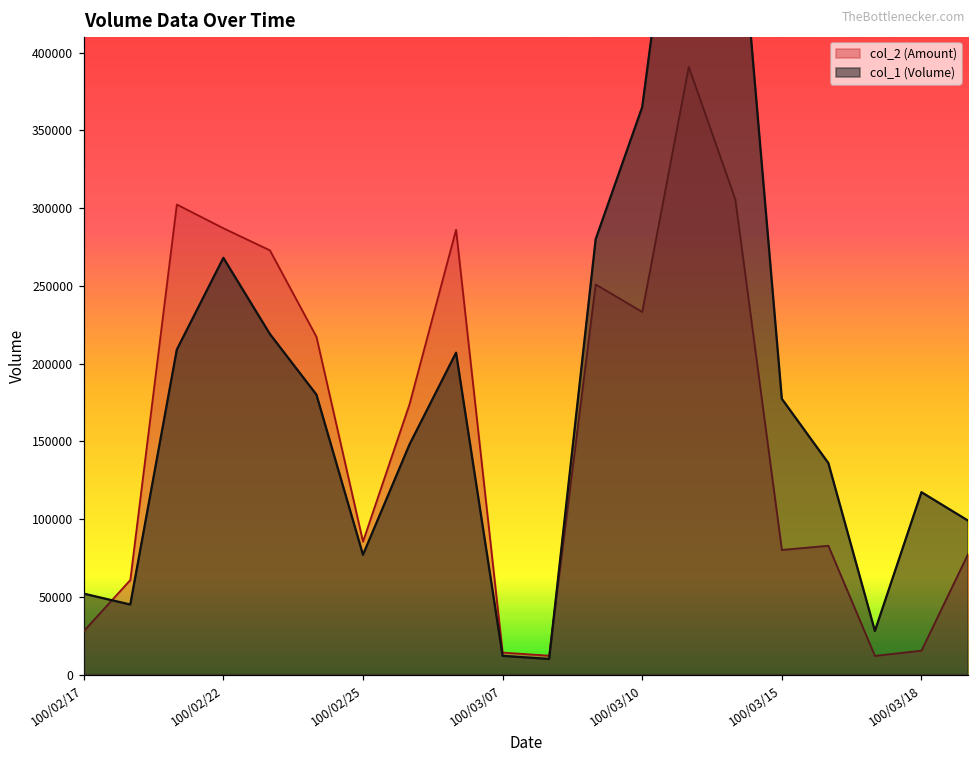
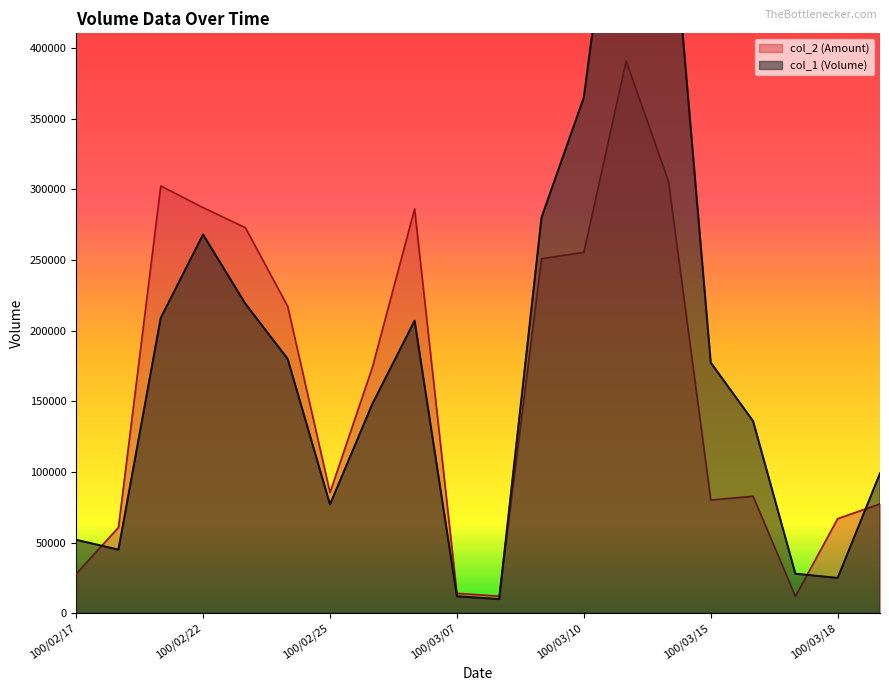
col_2 (Amount), 100/03/10: 233000 -> 255000
col_2 (Amount), 100/03/18: 15000 -> 67000
col_1 (Volume), 100/03/18: 117000 -> 25000
